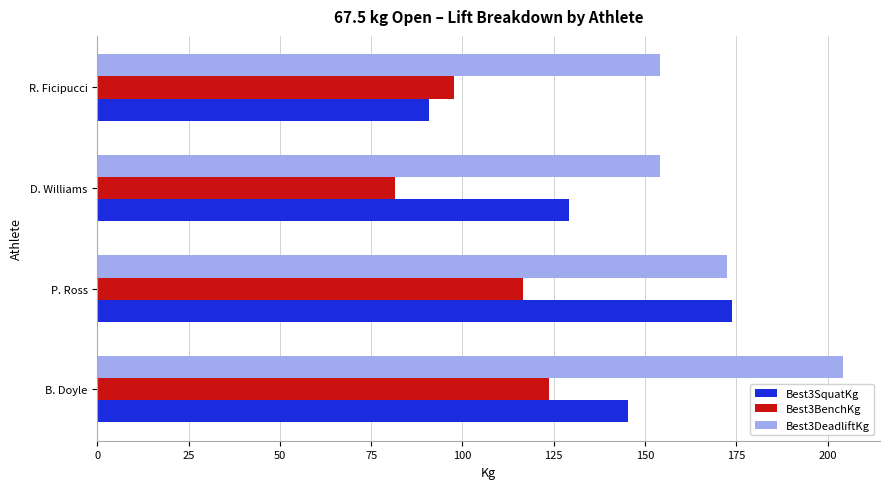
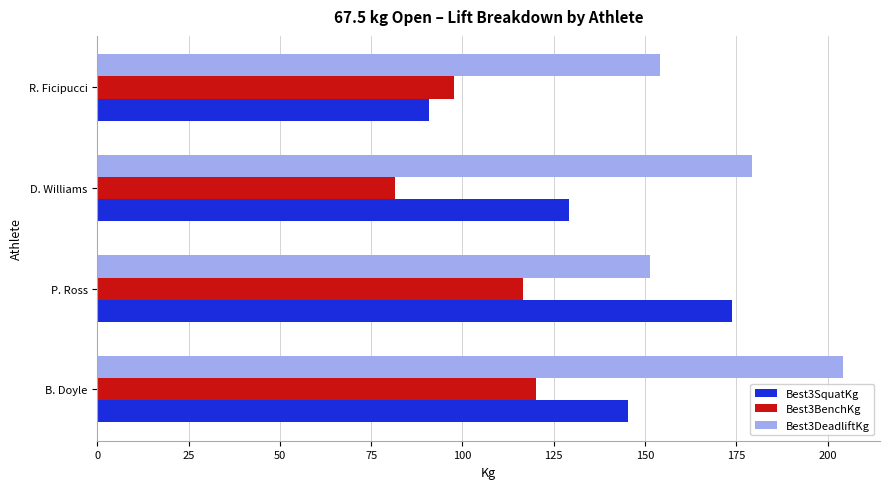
Best3DeadliftKg, D. Williams: 154 -> 179
Best3DeadliftKg, P. Ross: 172 -> 151
Best3BenchKg, B. Doyle: 124 -> 120
